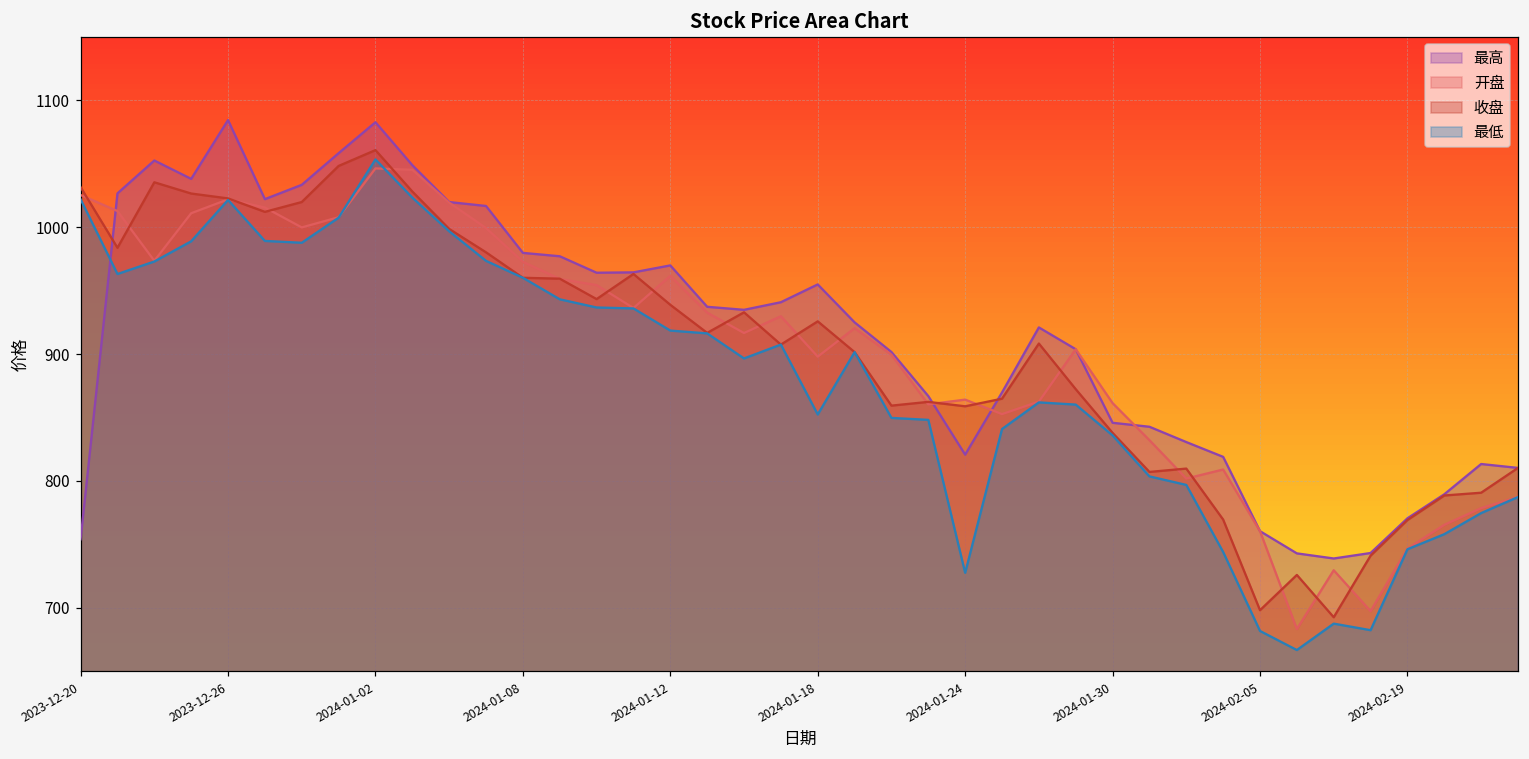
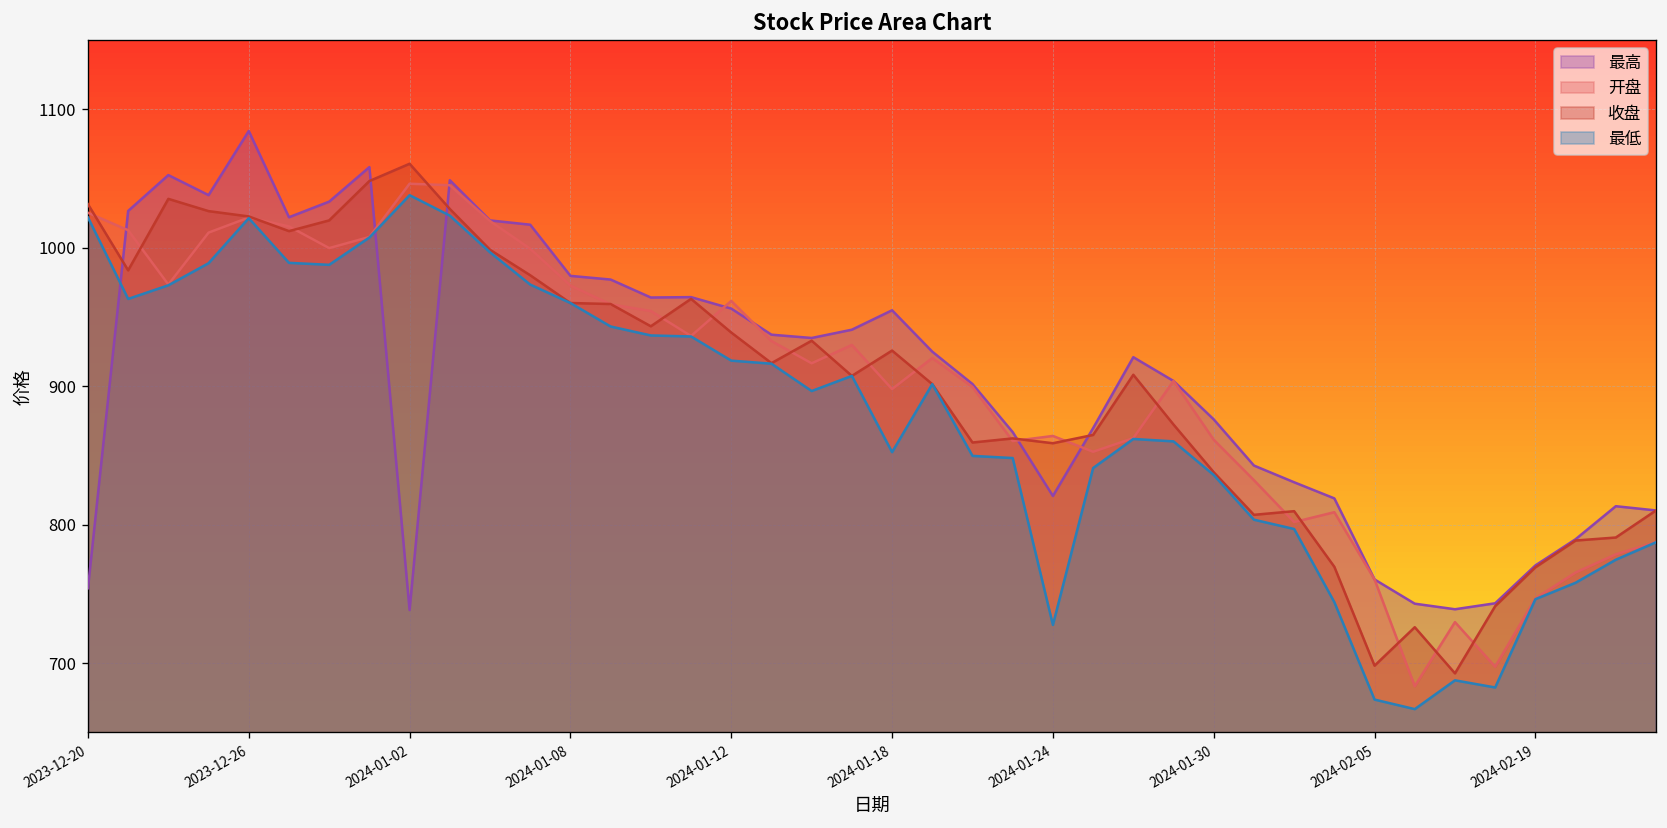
最高, 2024-01-02: 1083 -> 738
最低, 2024-01-02: 1053 -> 1038
最高, 2024-01-12: 970 -> 956
最高, 2024-01-30: 846 -> 876
最低, 2024-02-05: 682 -> 674
